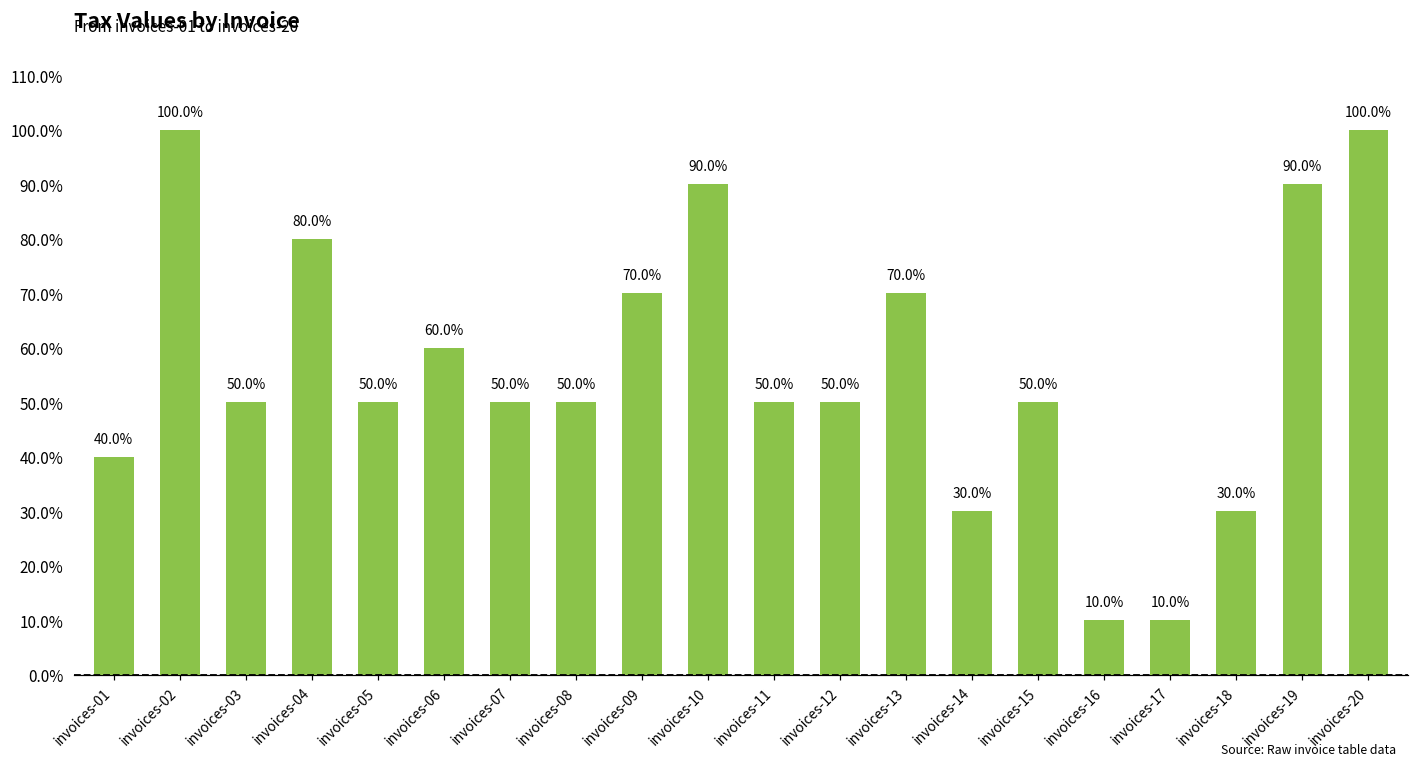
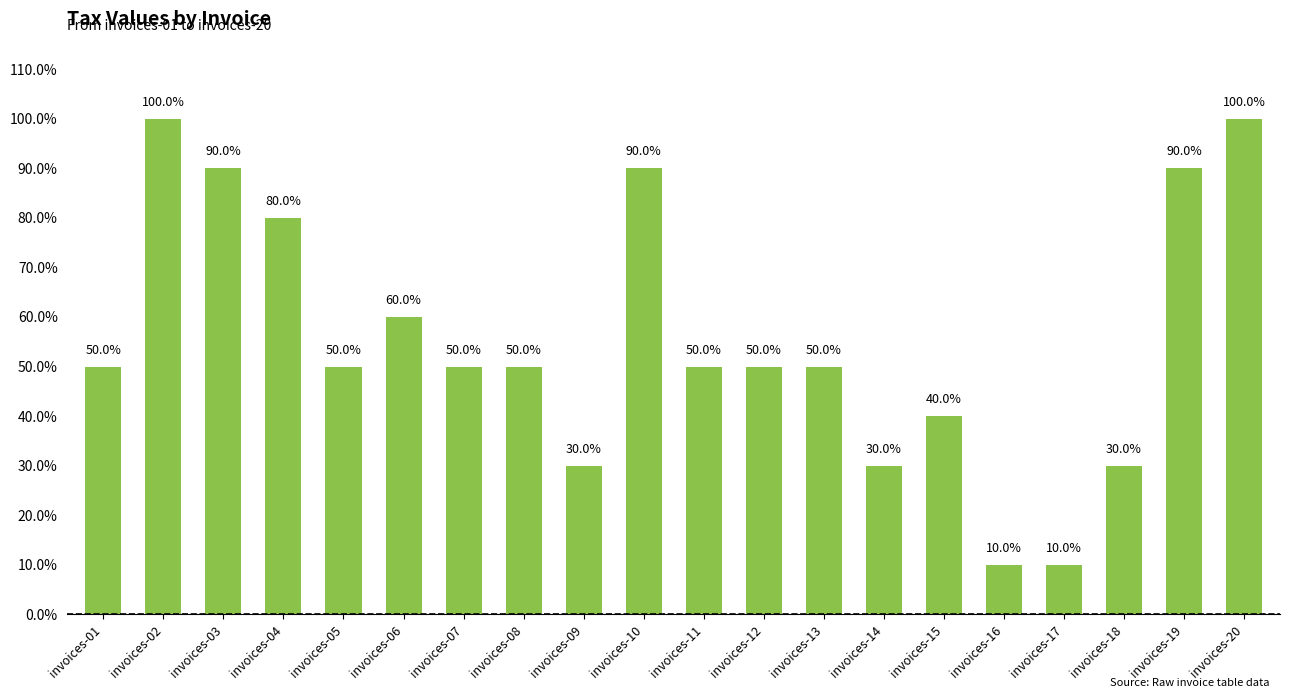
invoices-01: 40.0% -> 50.0%
invoices-03: 50.0% -> 90.0%
invoices-09: 70.0% -> 30.0%
invoices-13: 70.0% -> 50.0%
invoices-15: 50.0% -> 40.0%
